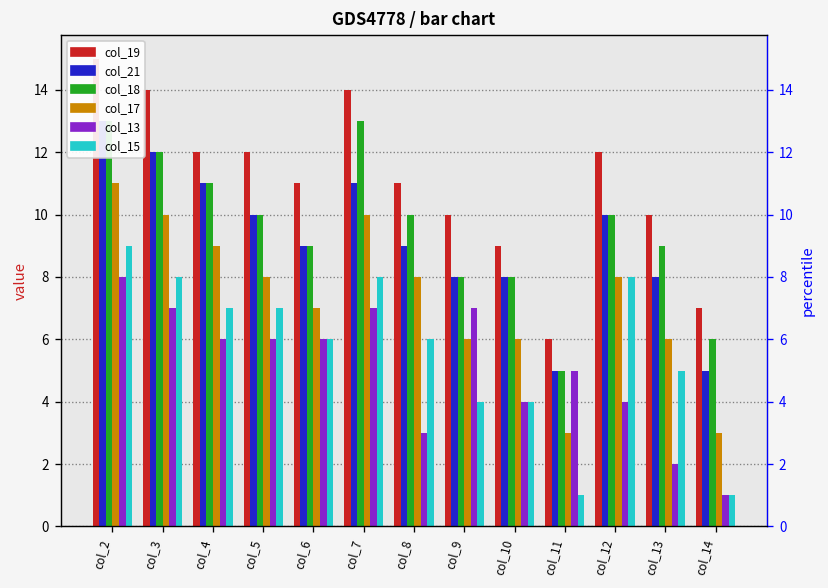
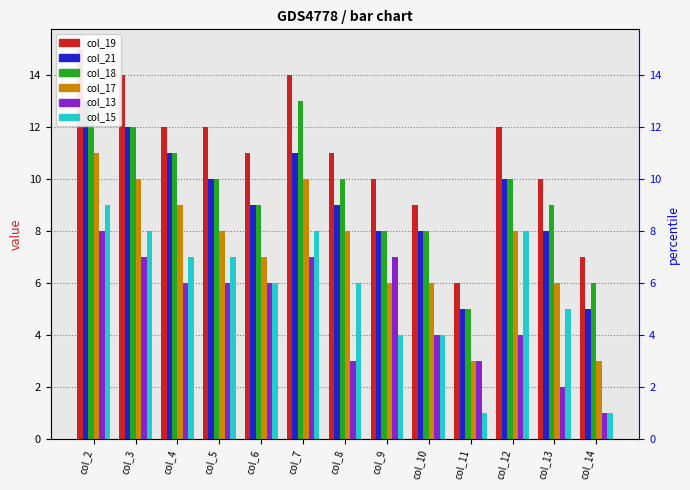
col_13, col_11: 5 -> 3
